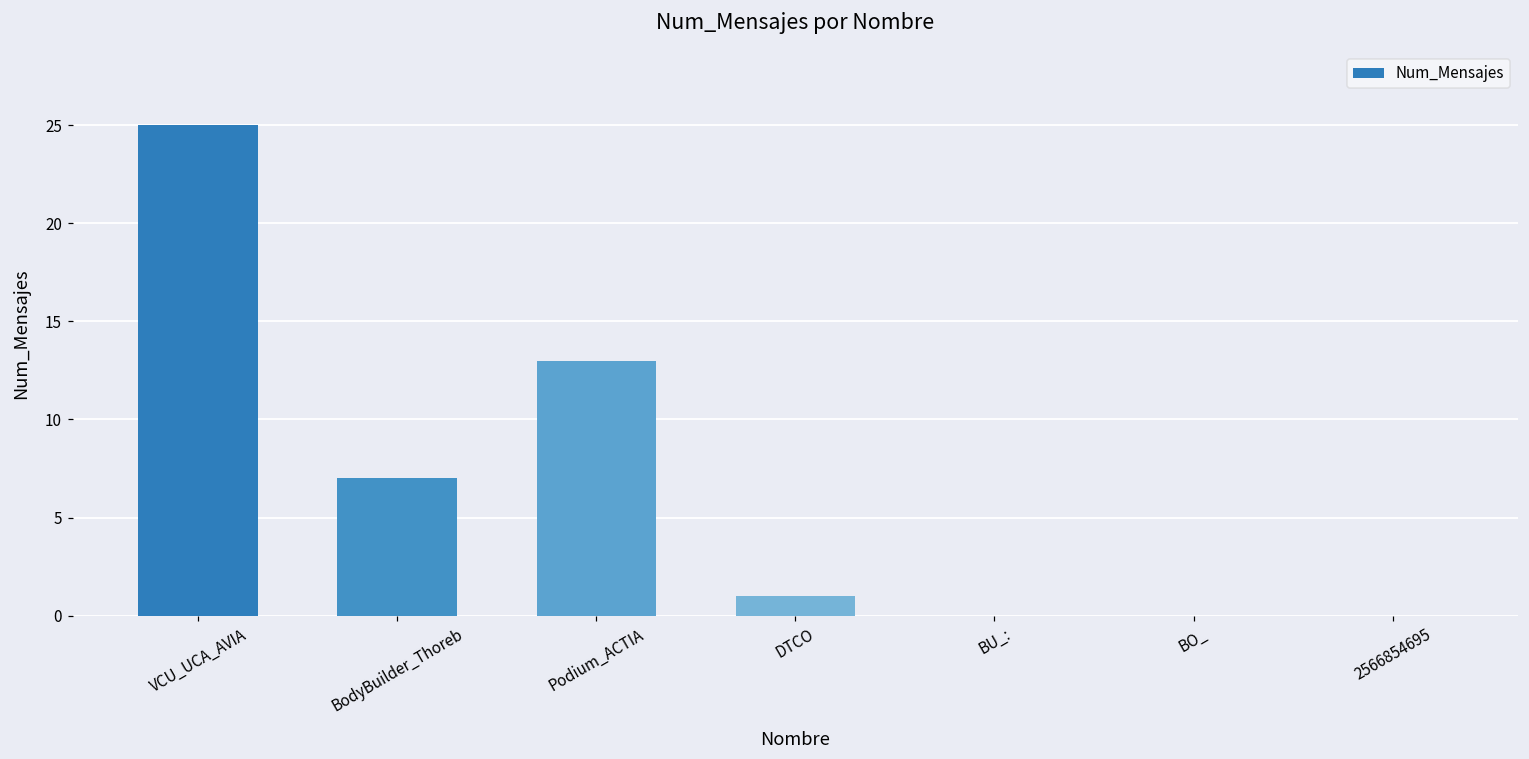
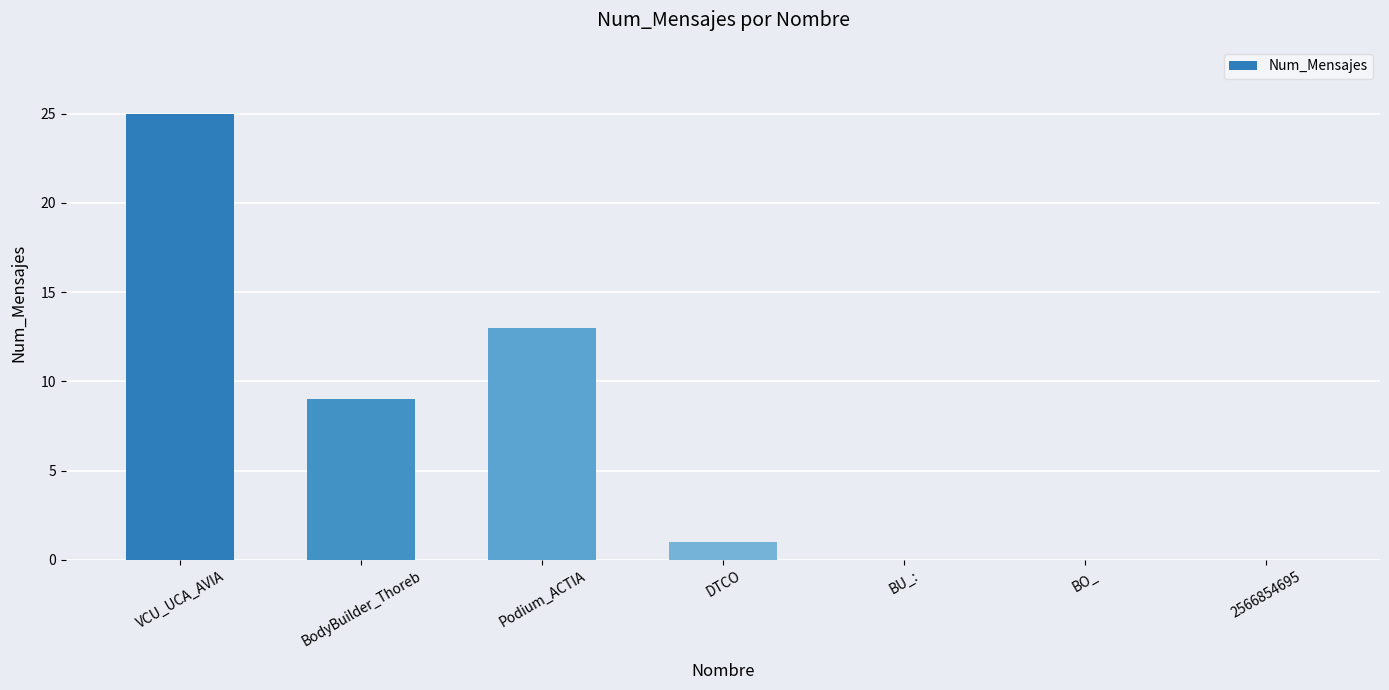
BodyBuilder_Thoreb: 7 -> 9
